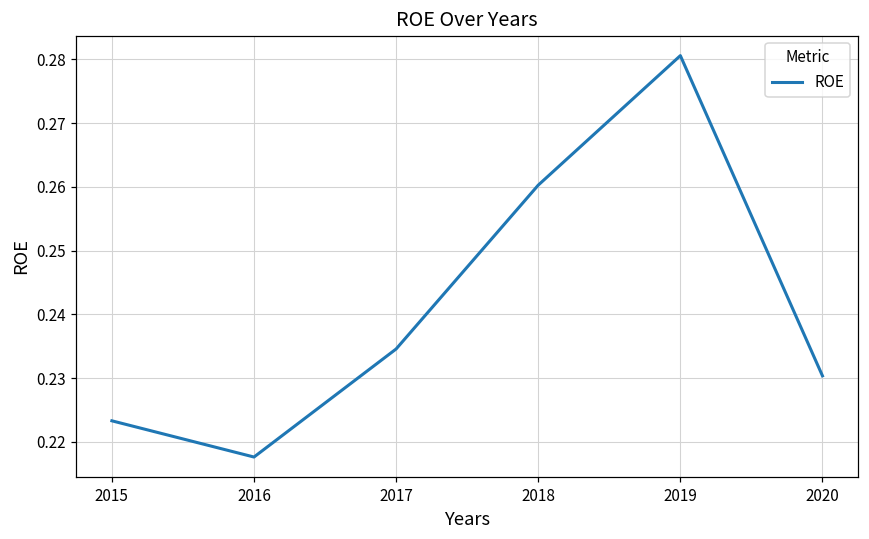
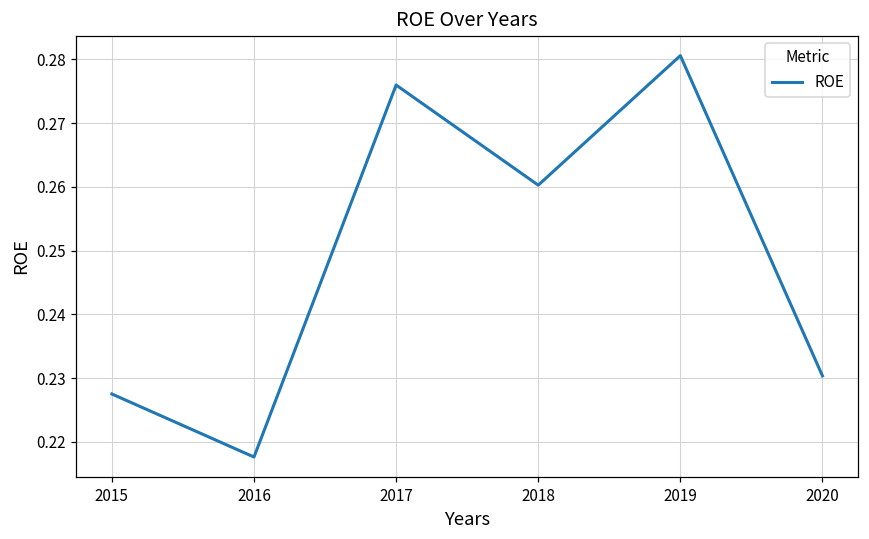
2015: 0.223 -> 0.228
2017: 0.235 -> 0.276
